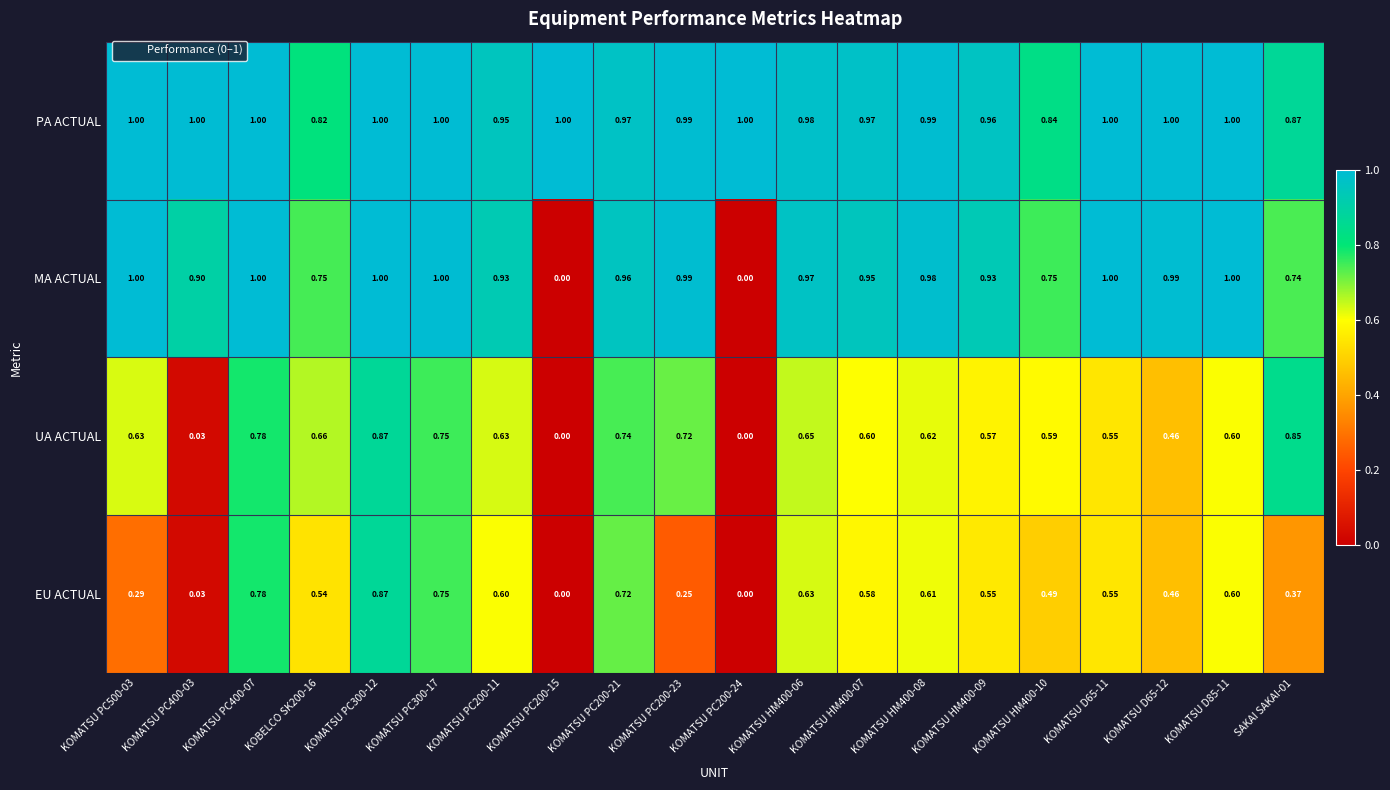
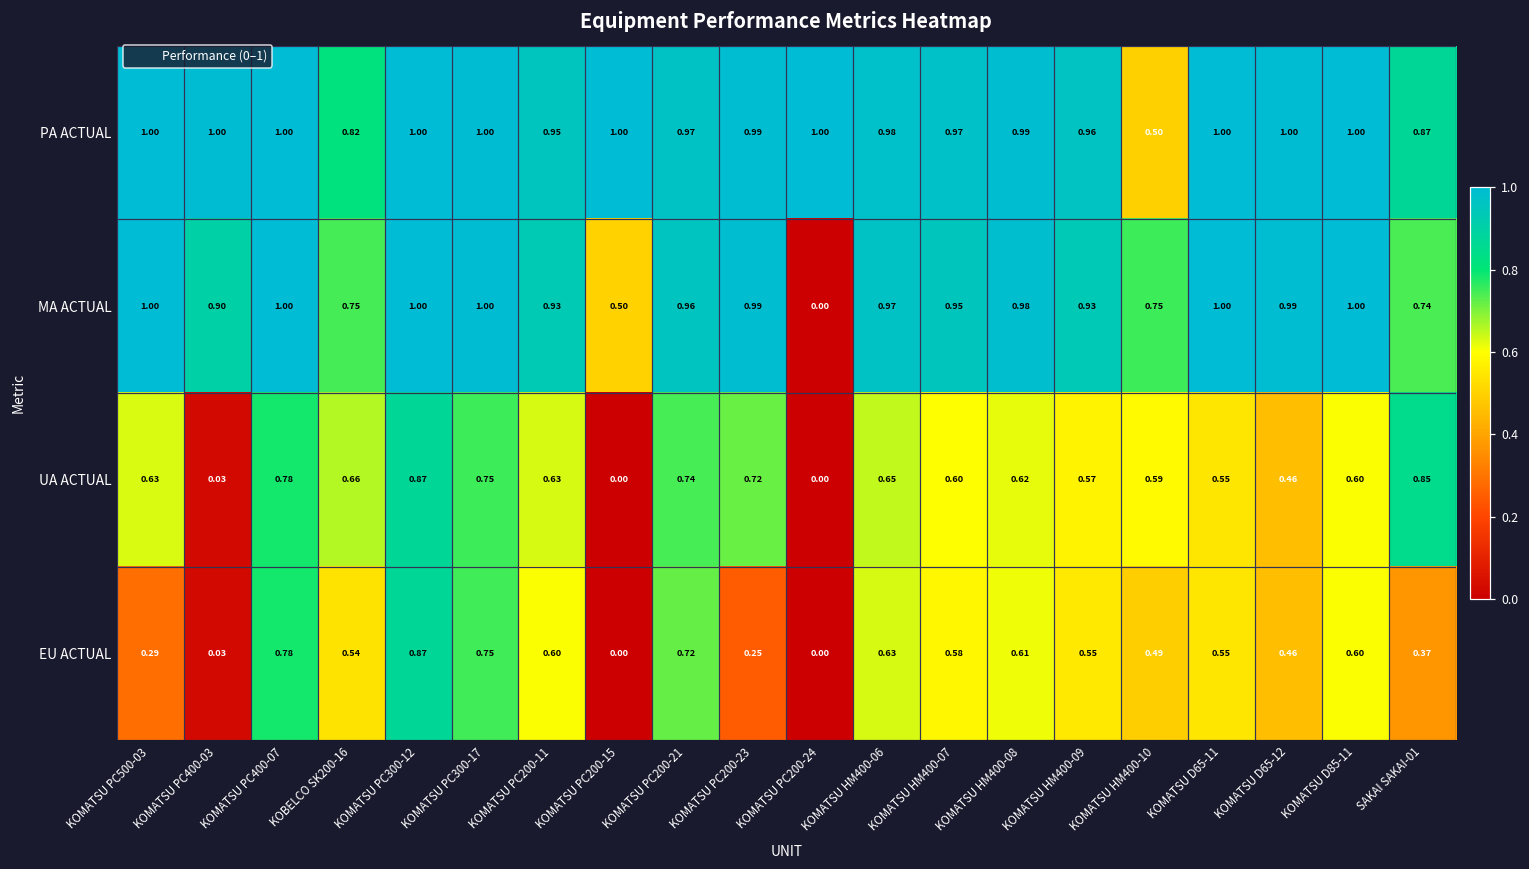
PA ACTUAL, KOMATSU HM400-10: 0.84 -> 0.50
MA ACTUAL, KOMATSU PC200-15: 0.00 -> 0.50
